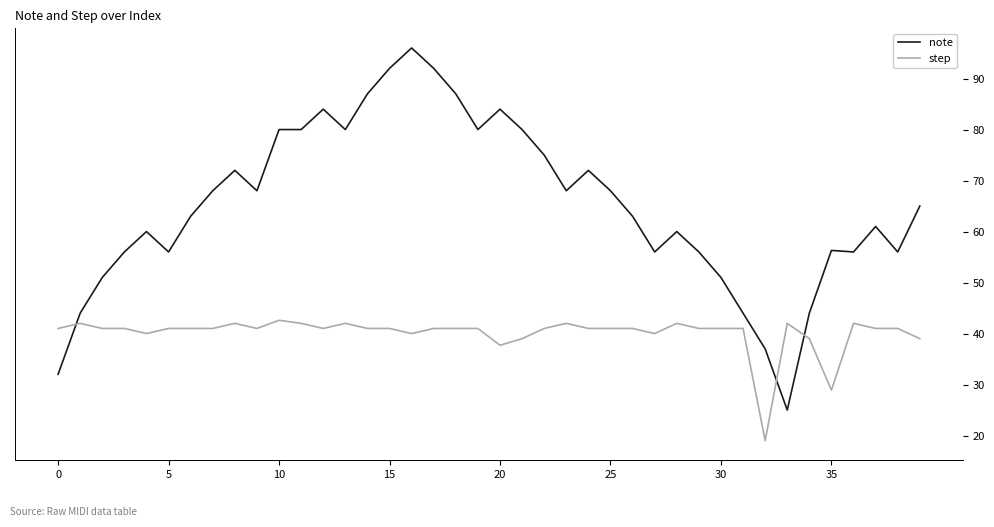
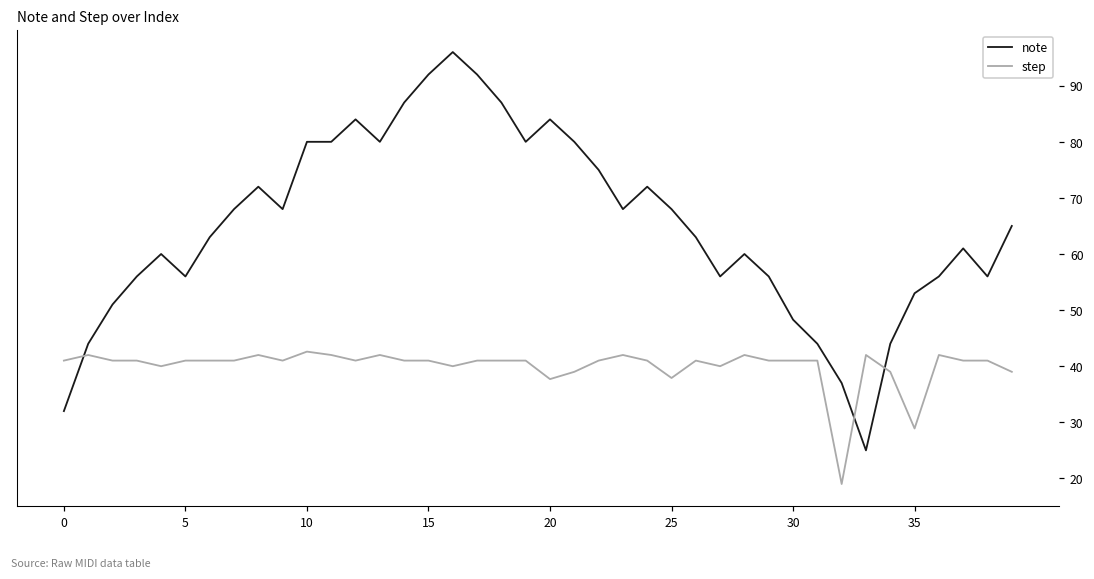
step, 25: 41 -> 38
note, 30: 51 -> 48
note, 35: 56 -> 53
